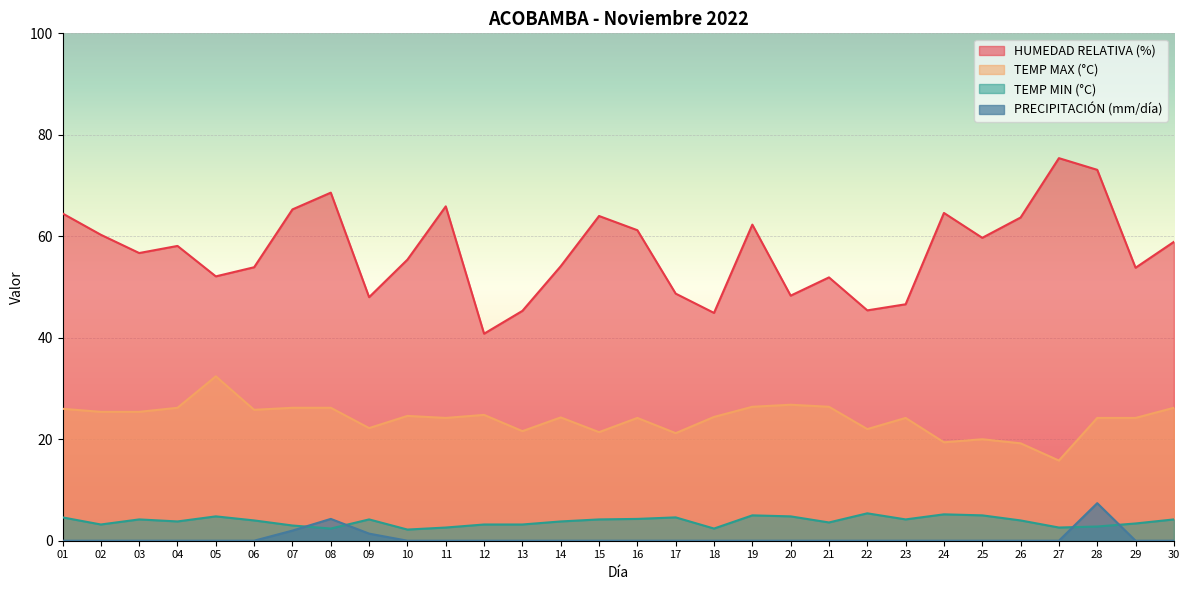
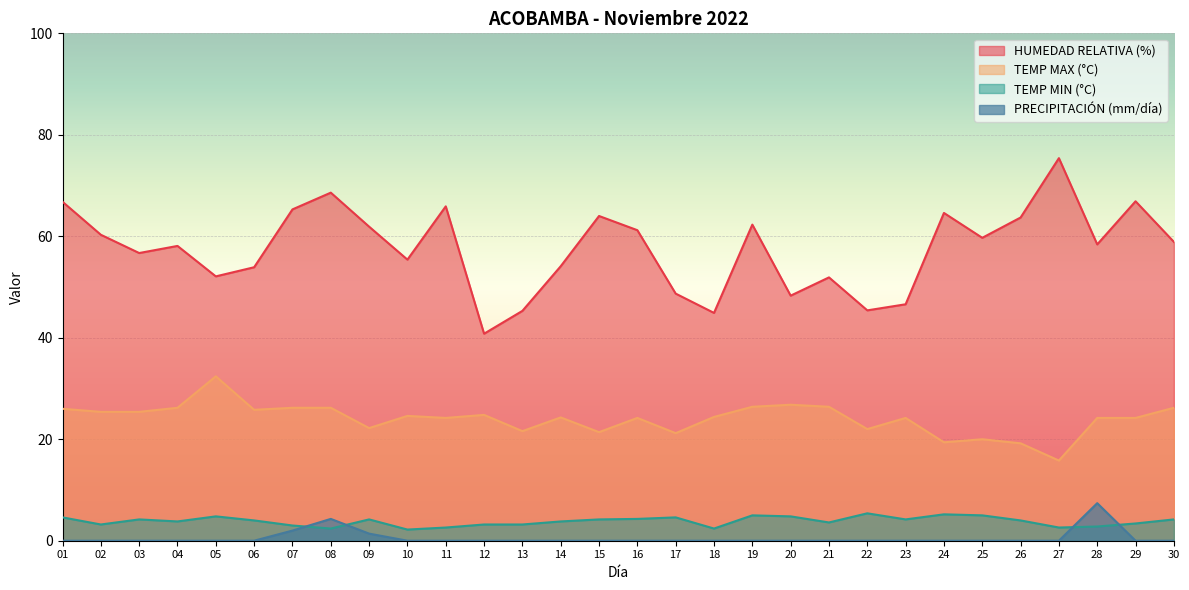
HUMEDAD RELATIVA (%), 01: 65 -> 67
HUMEDAD RELATIVA (%), 09: 48 -> 62
HUMEDAD RELATIVA (%), 28: 73 -> 58
HUMEDAD RELATIVA (%), 29: 54 -> 67
